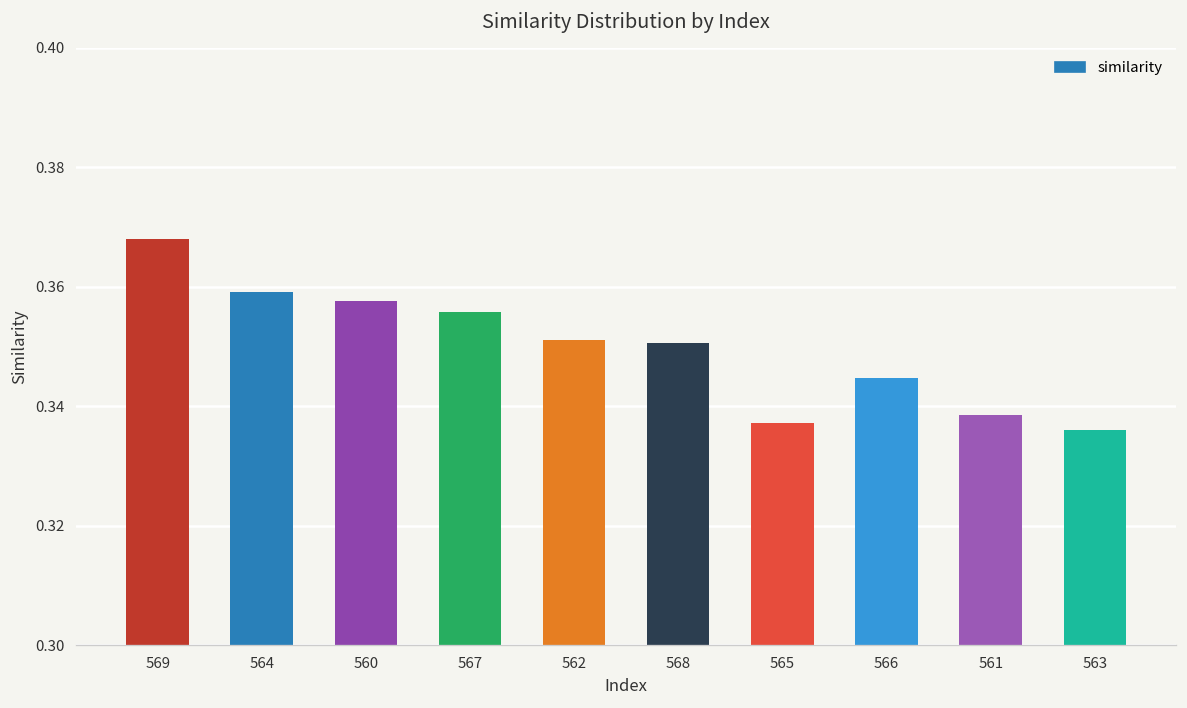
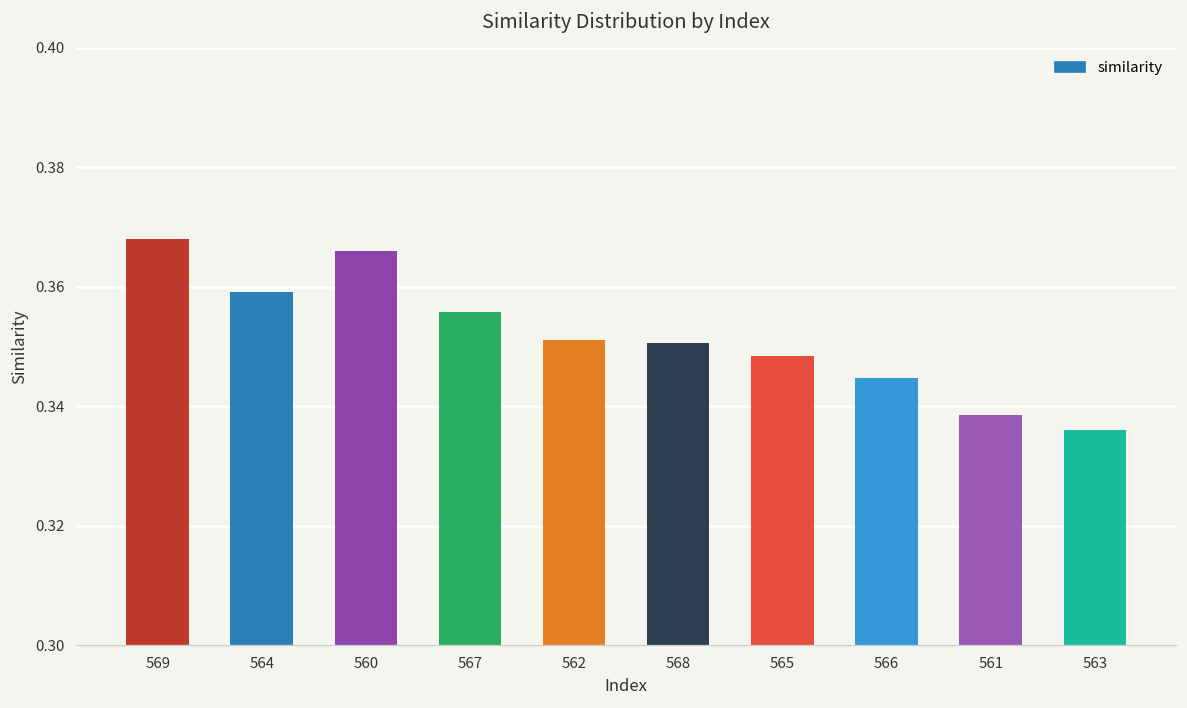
560: 0.358 -> 0.366
565: 0.337 -> 0.348
